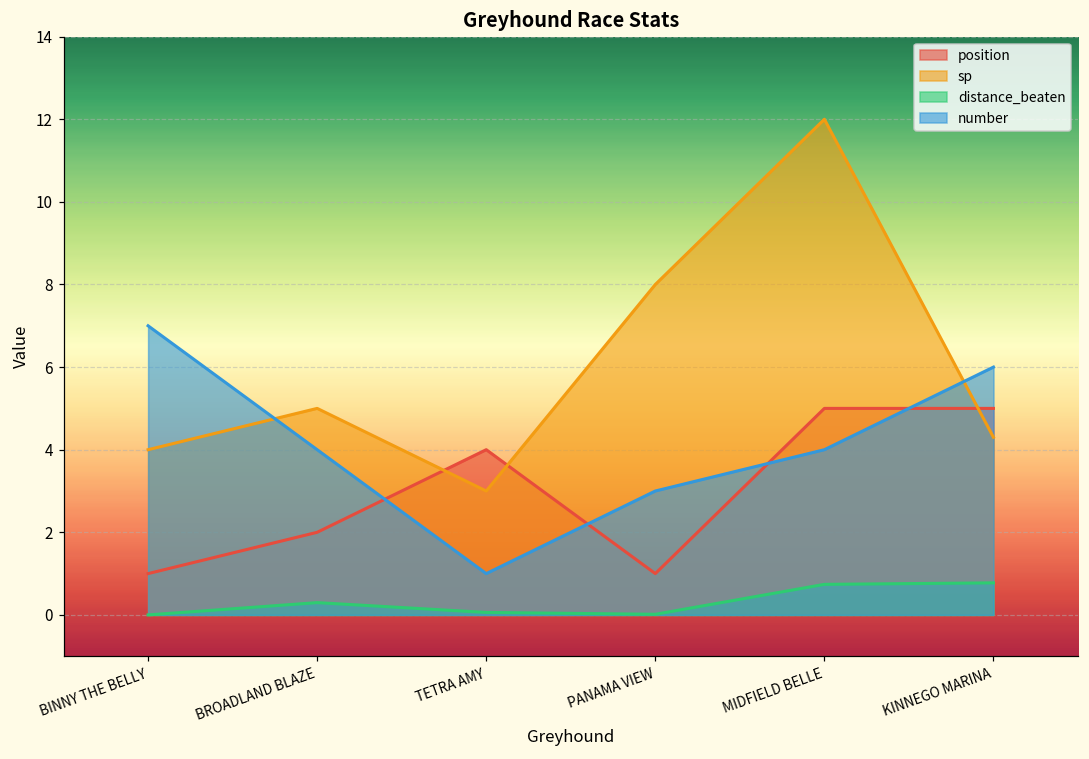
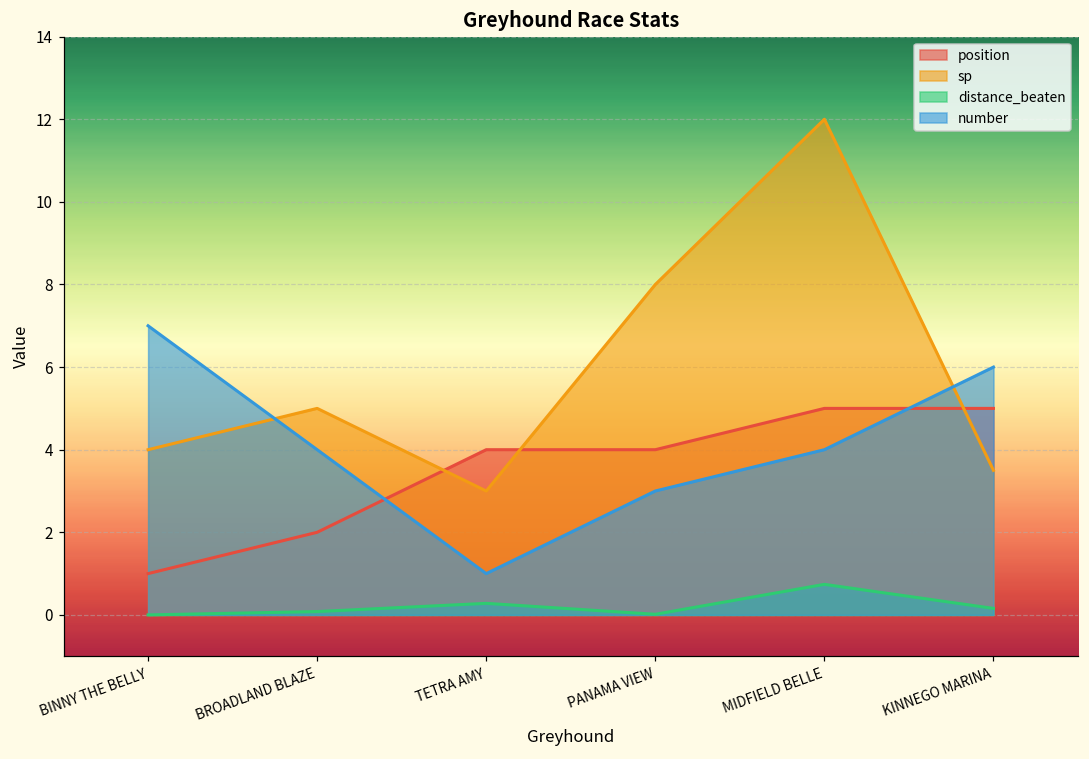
distance_beaten, BROADLAND BLAZE: 0.3 -> 0.1
distance_beaten, TETRA AMY: 0.1 -> 0.3
position, PANAMA VIEW: 1 -> 4
sp, KINNEGO MARINA: 4.3 -> 3.5
distance_beaten, KINNEGO MARINA: 0.8 -> 0.2
